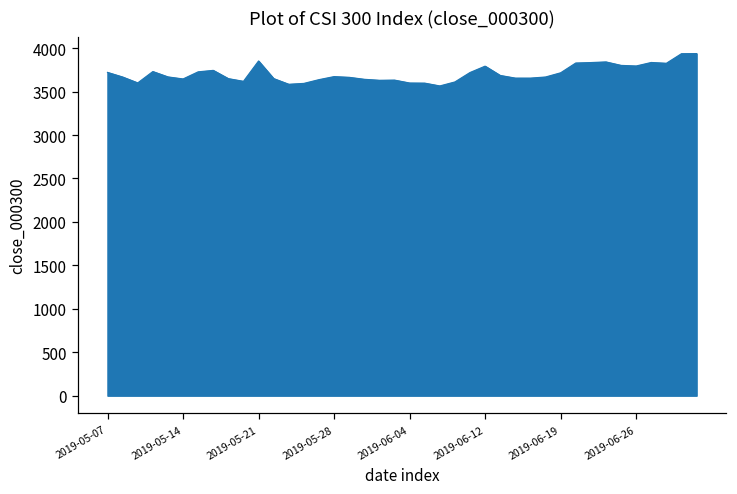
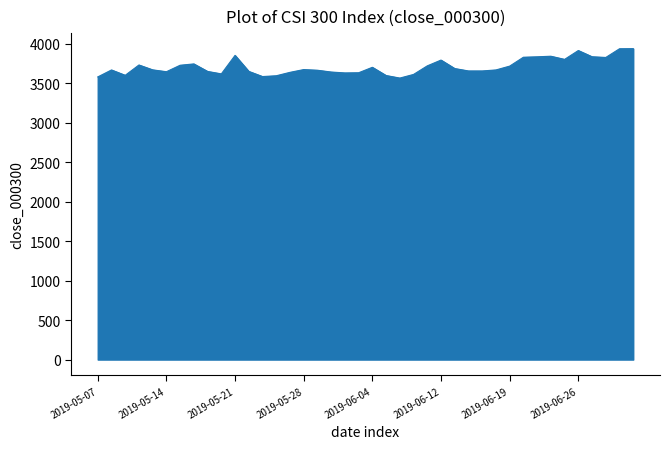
2019-05-07: 3700 -> 3600
2019-06-04: 3600 -> 3700
2019-06-26: 3800 -> 3900
